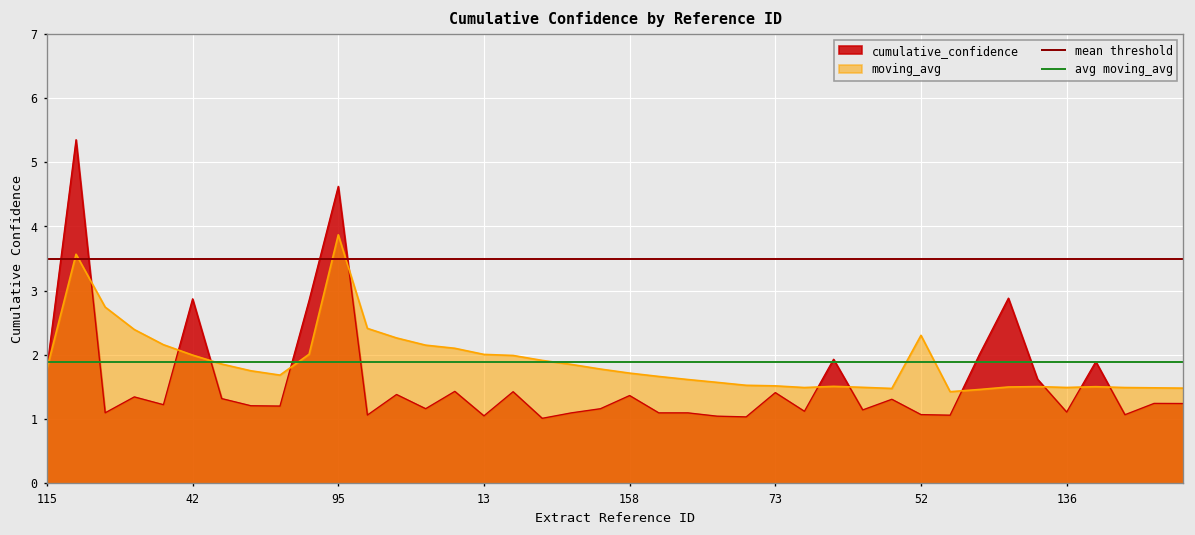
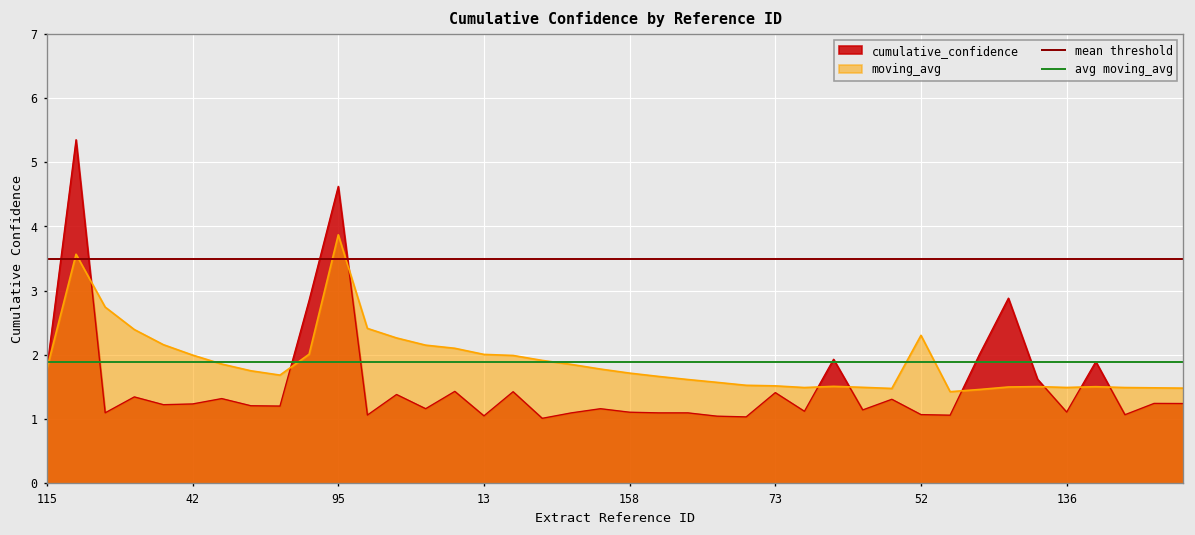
cumulative_confidence, 42: 2.9 -> 1.2
cumulative_confidence, 158: 1.4 -> 1.1
